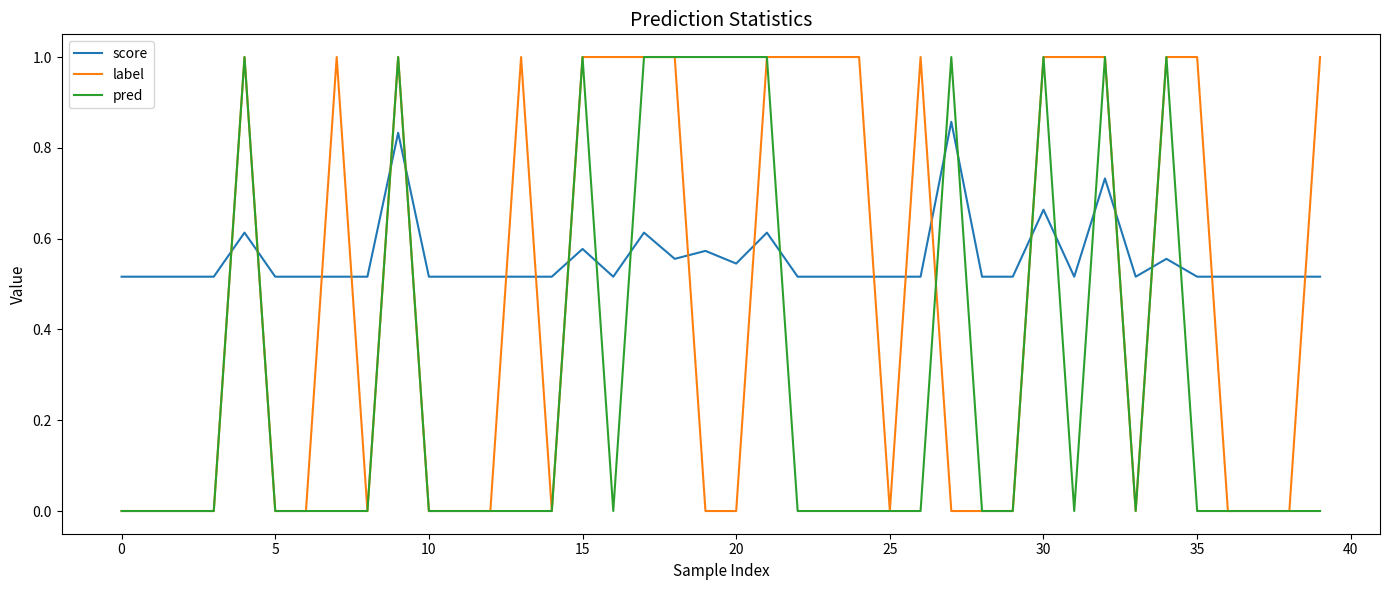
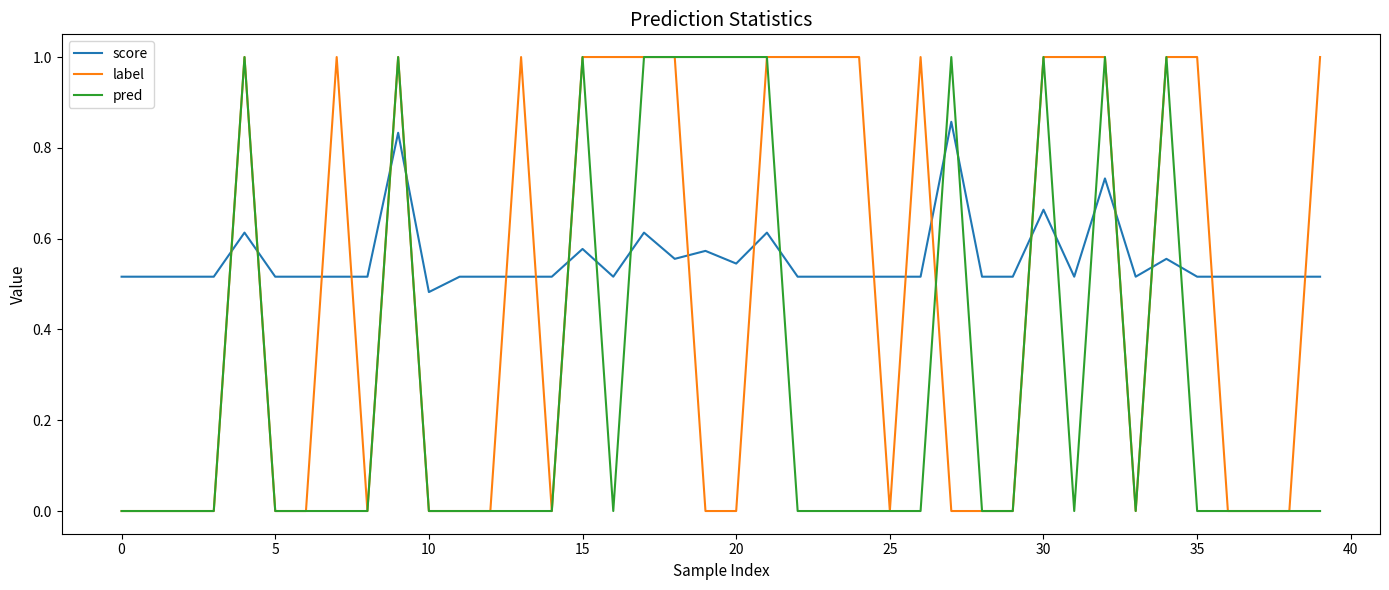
score, 10: 0.52 -> 0.48
